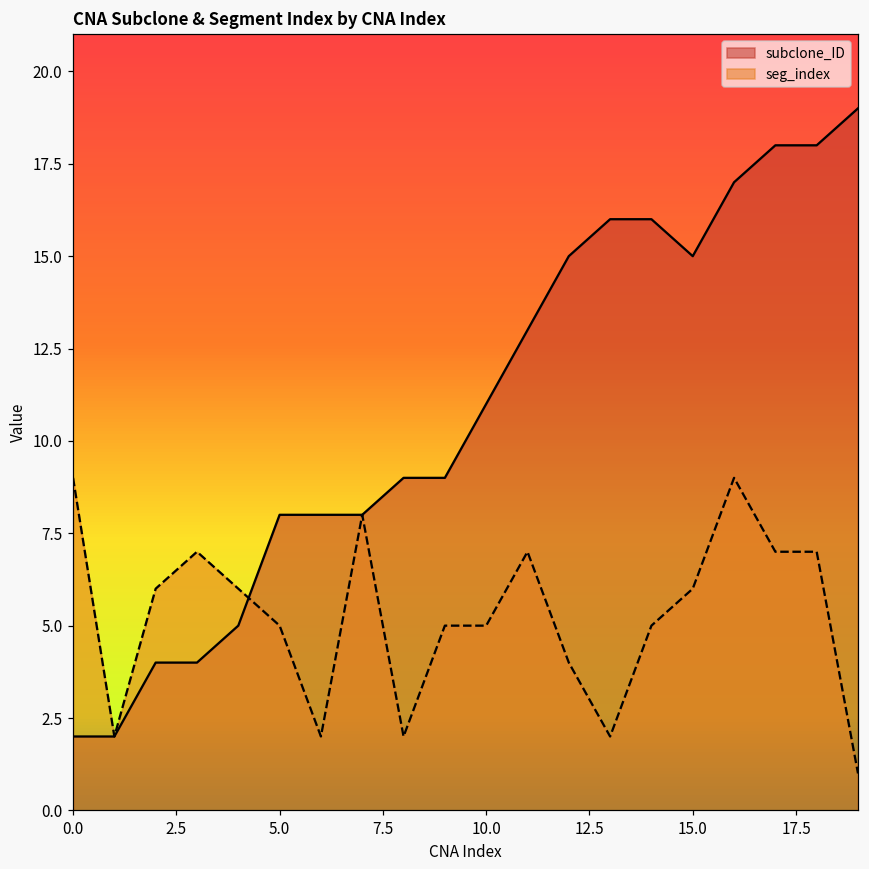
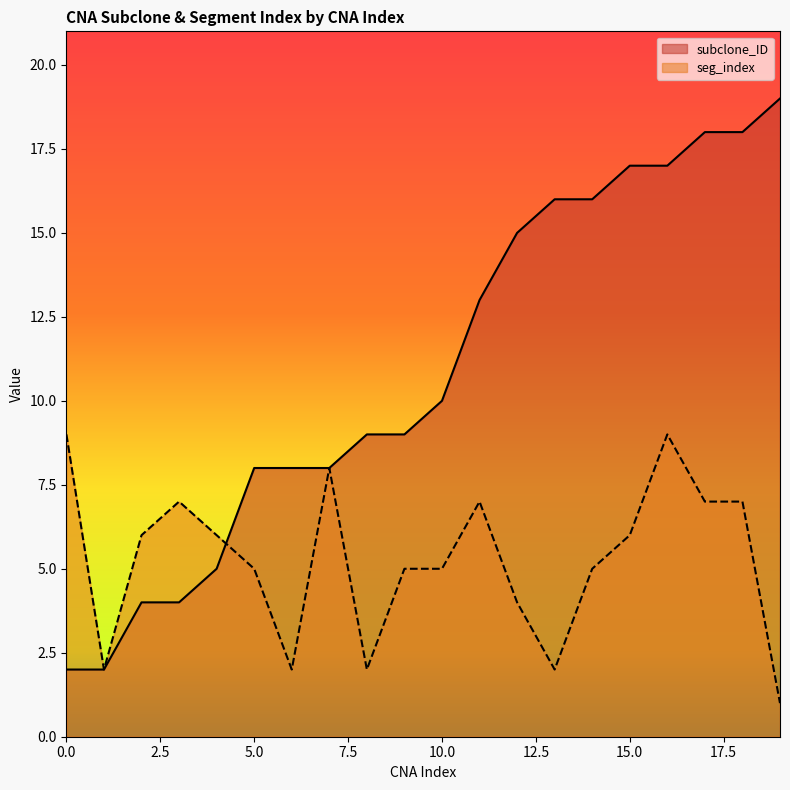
subclone_ID, 10.0: 11 -> 10
subclone_ID, 15.0: 15 -> 17
